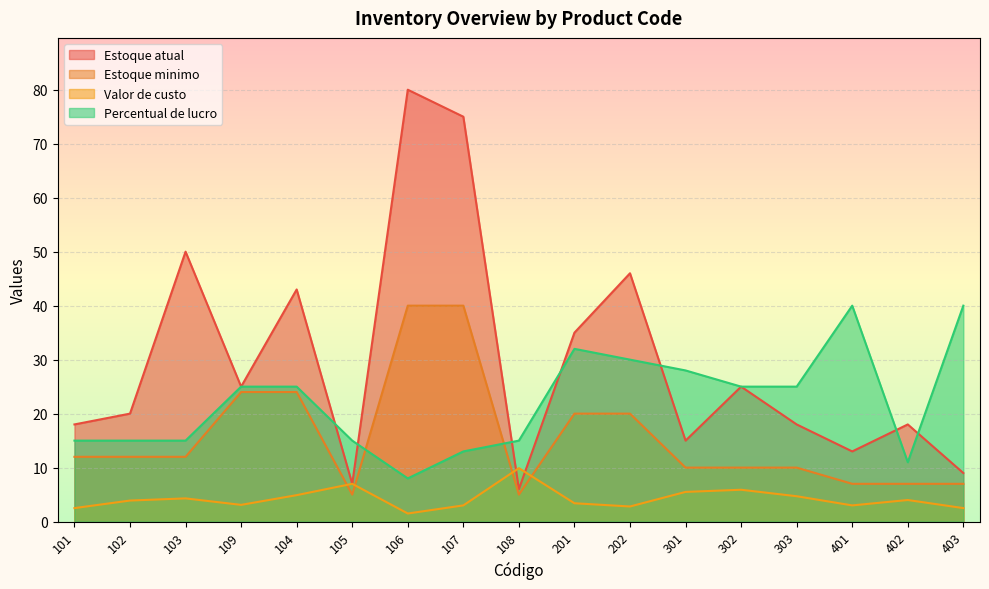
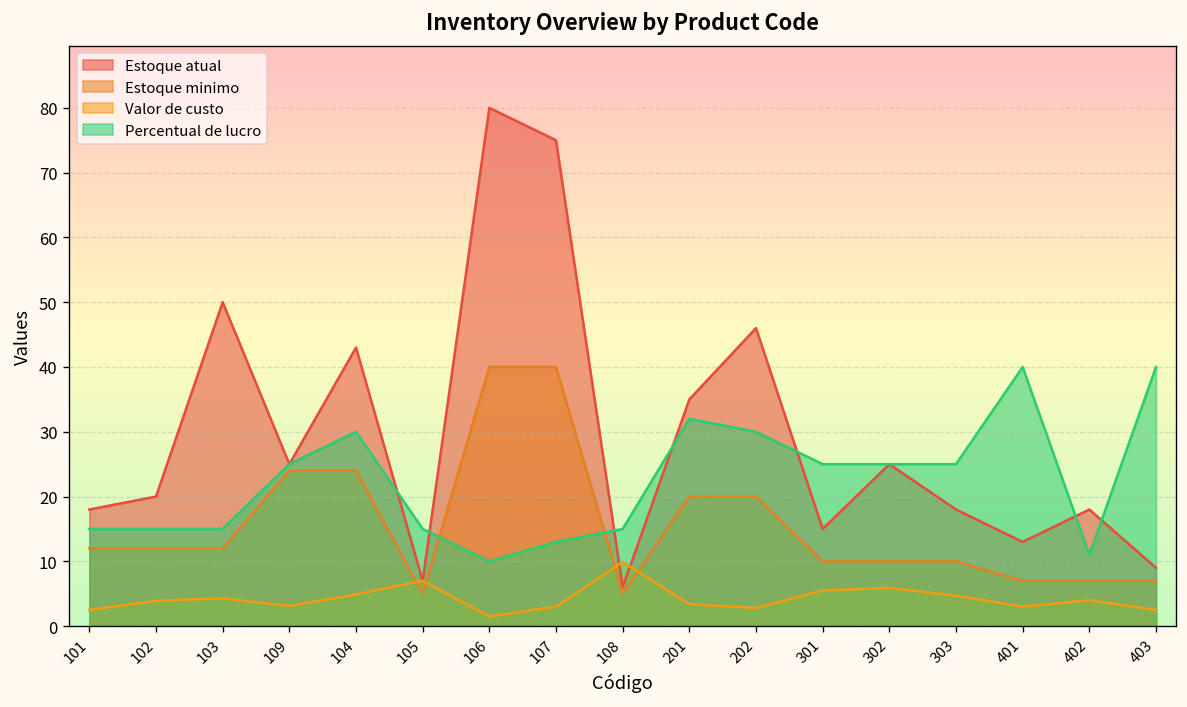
Percentual de lucro, 104: 25 -> 30
Percentual de lucro, 106: 8 -> 10
Percentual de lucro, 301: 28 -> 25
